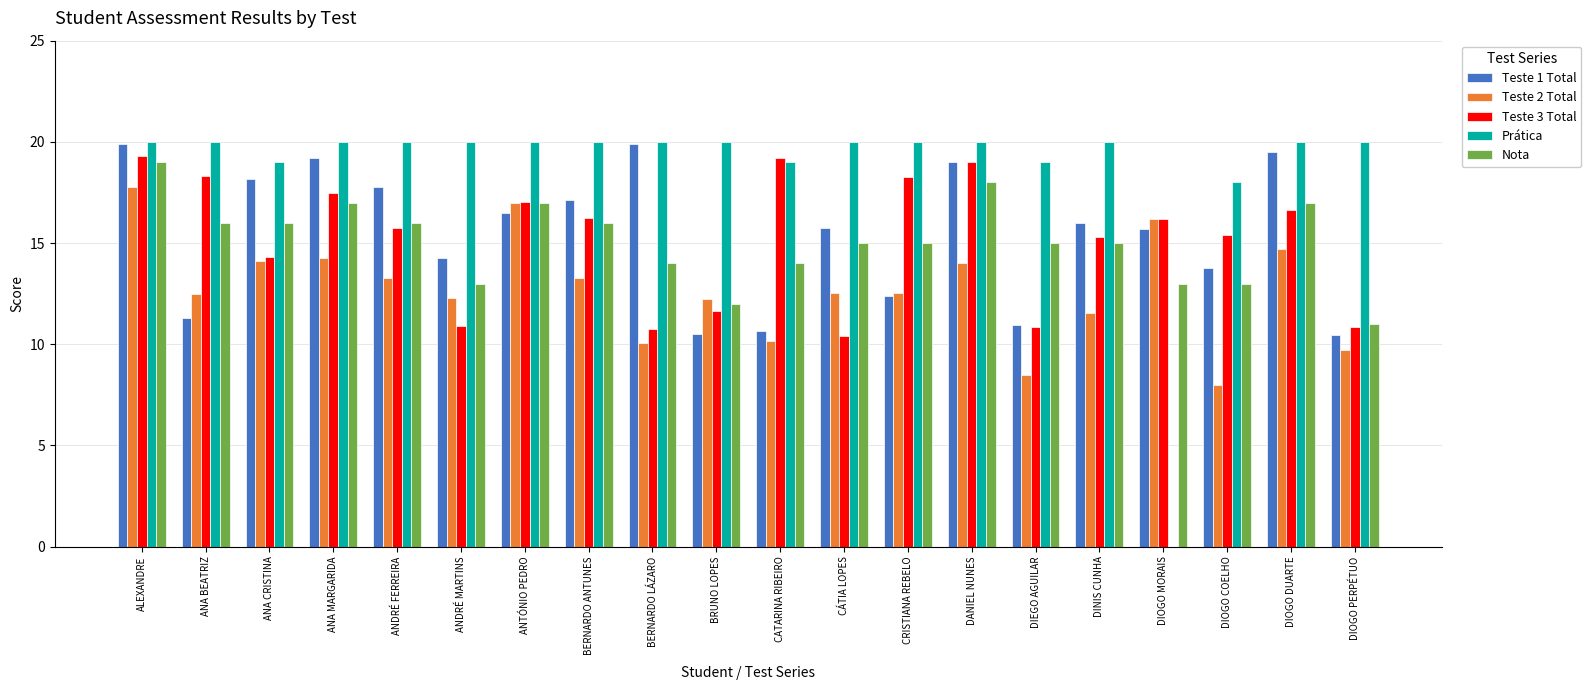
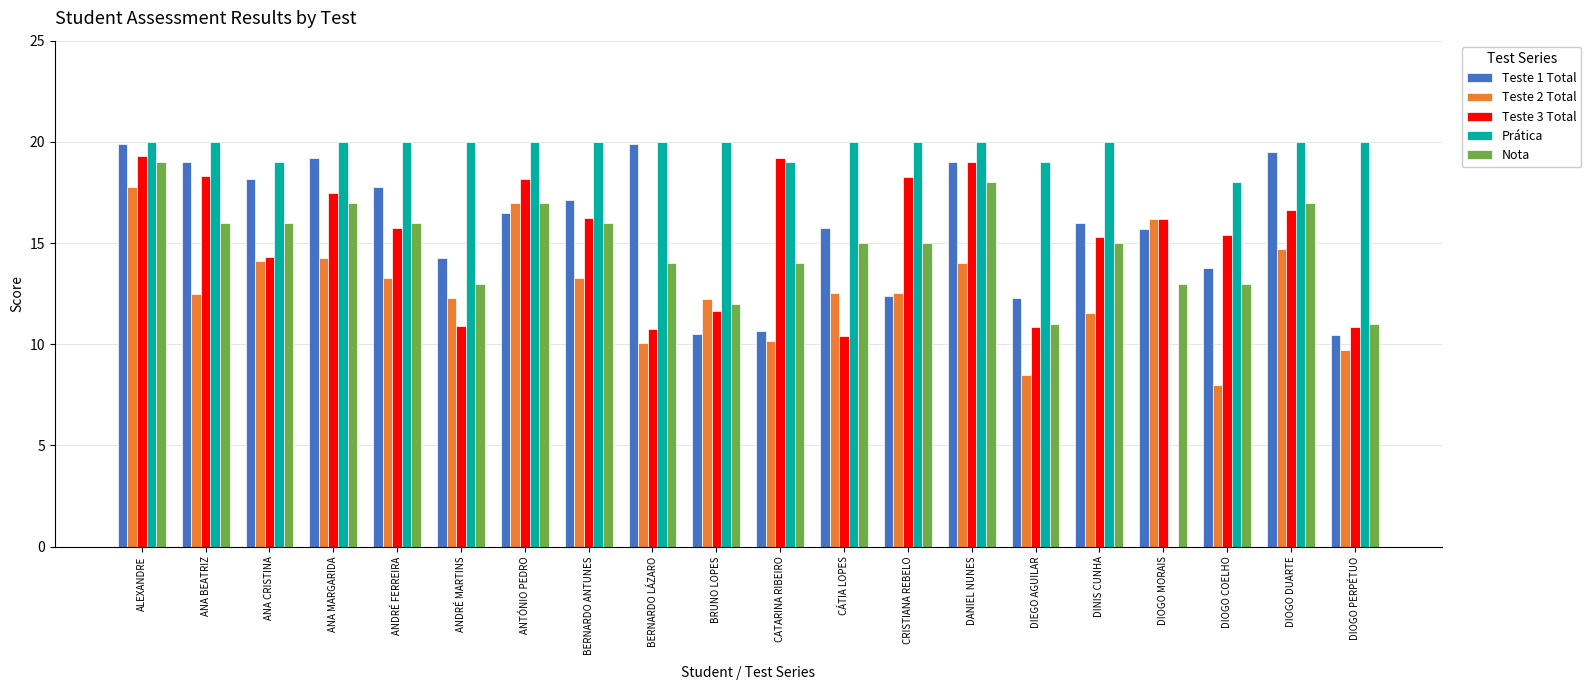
Teste 1 Total, ANA BEATRIZ: 11.3 -> 19.0
Teste 3 Total, ANTÓNIO PEDRO: 17.1 -> 18.2
Teste 1 Total, DIEGO AGUILAR: 11.0 -> 12.3
Nota, DIEGO AGUILAR: 15 -> 11
